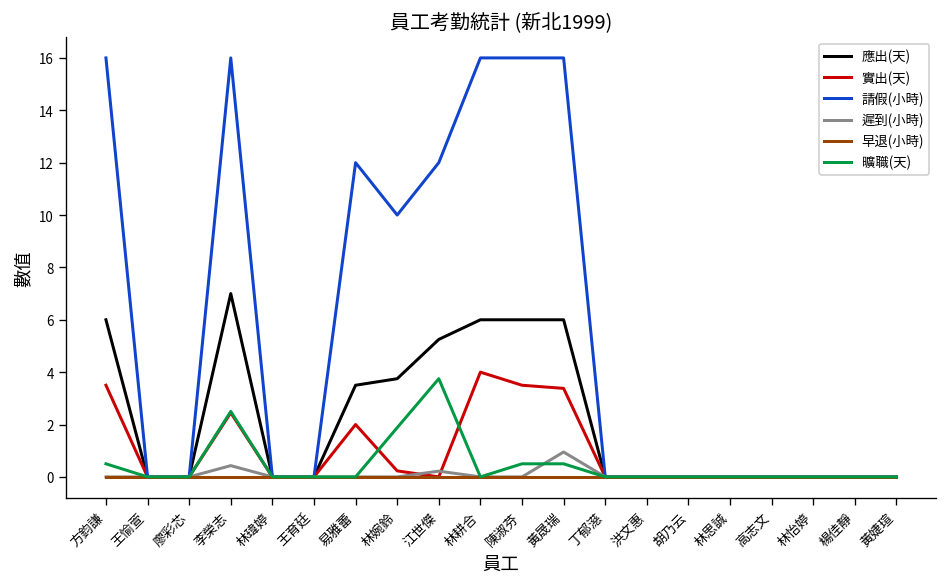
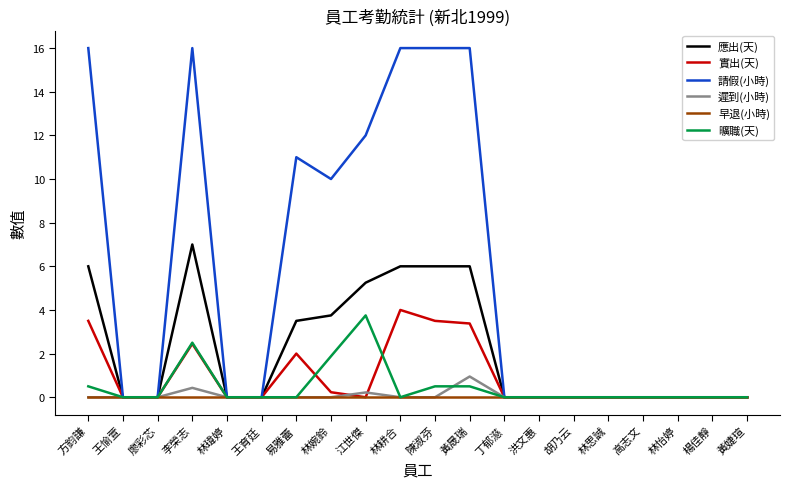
請假(小時), 易雅蕾: 12 -> 11
